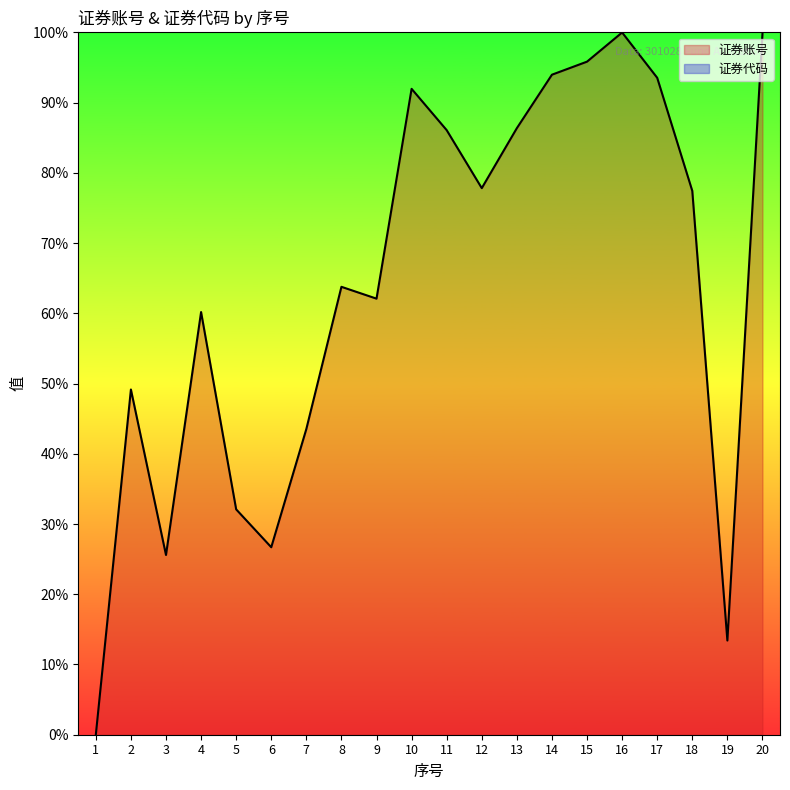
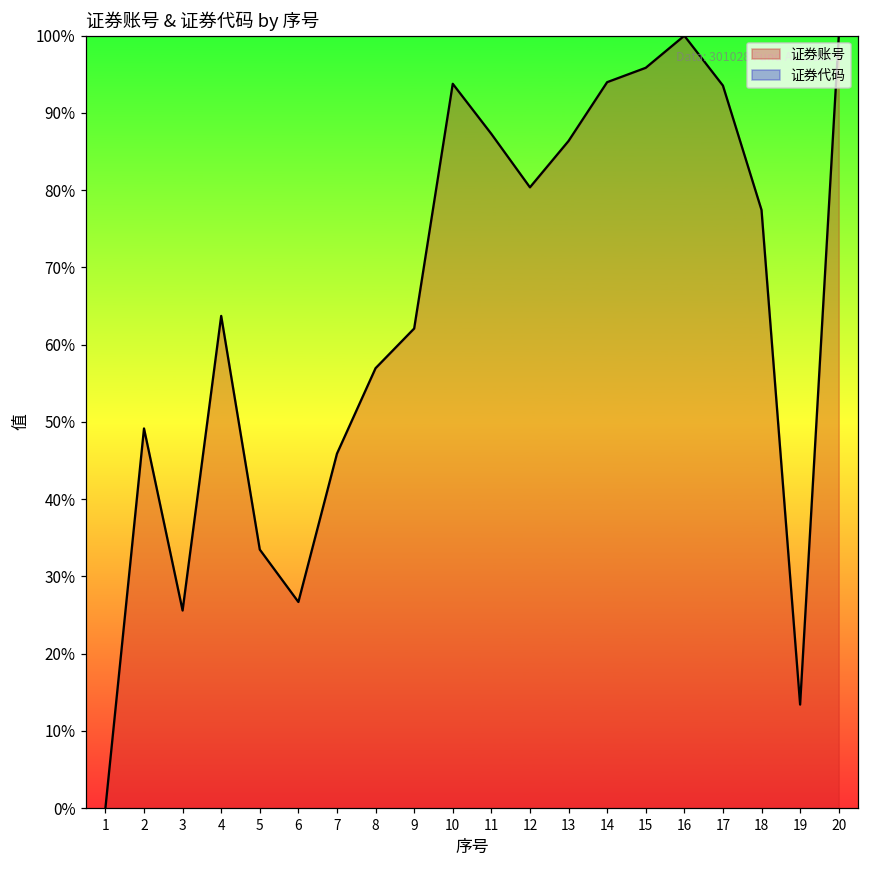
4: 60% -> 64%
5: 32% -> 33%
7: 44% -> 46%
8: 64% -> 57%
10: 92% -> 94%
11: 86% -> 87%
12: 78% -> 80%
